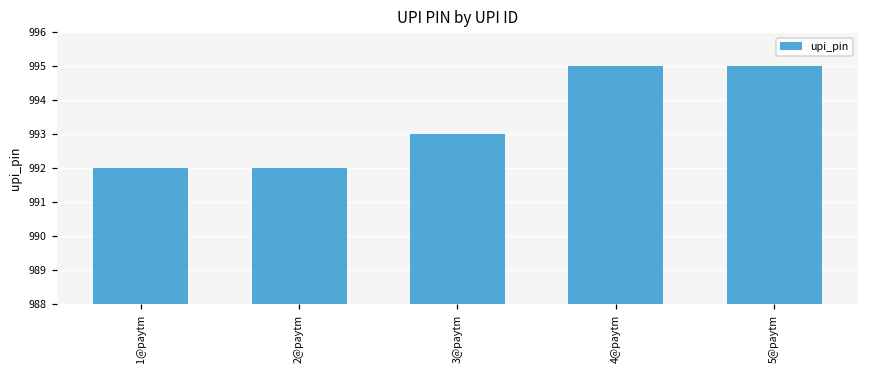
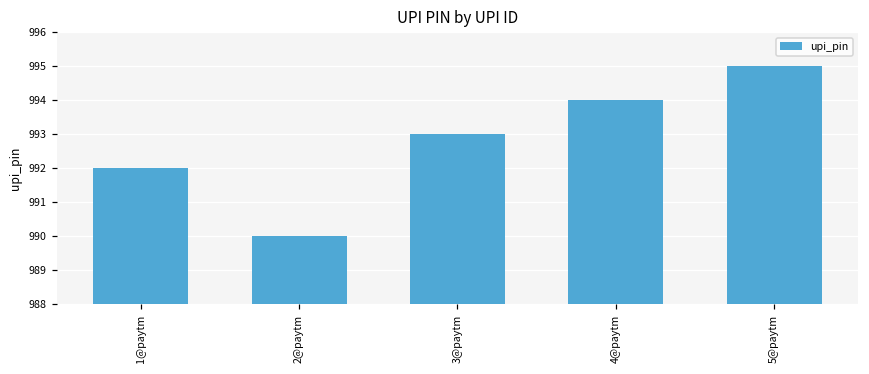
2@paytm: 992 -> 990
4@paytm: 995 -> 994
